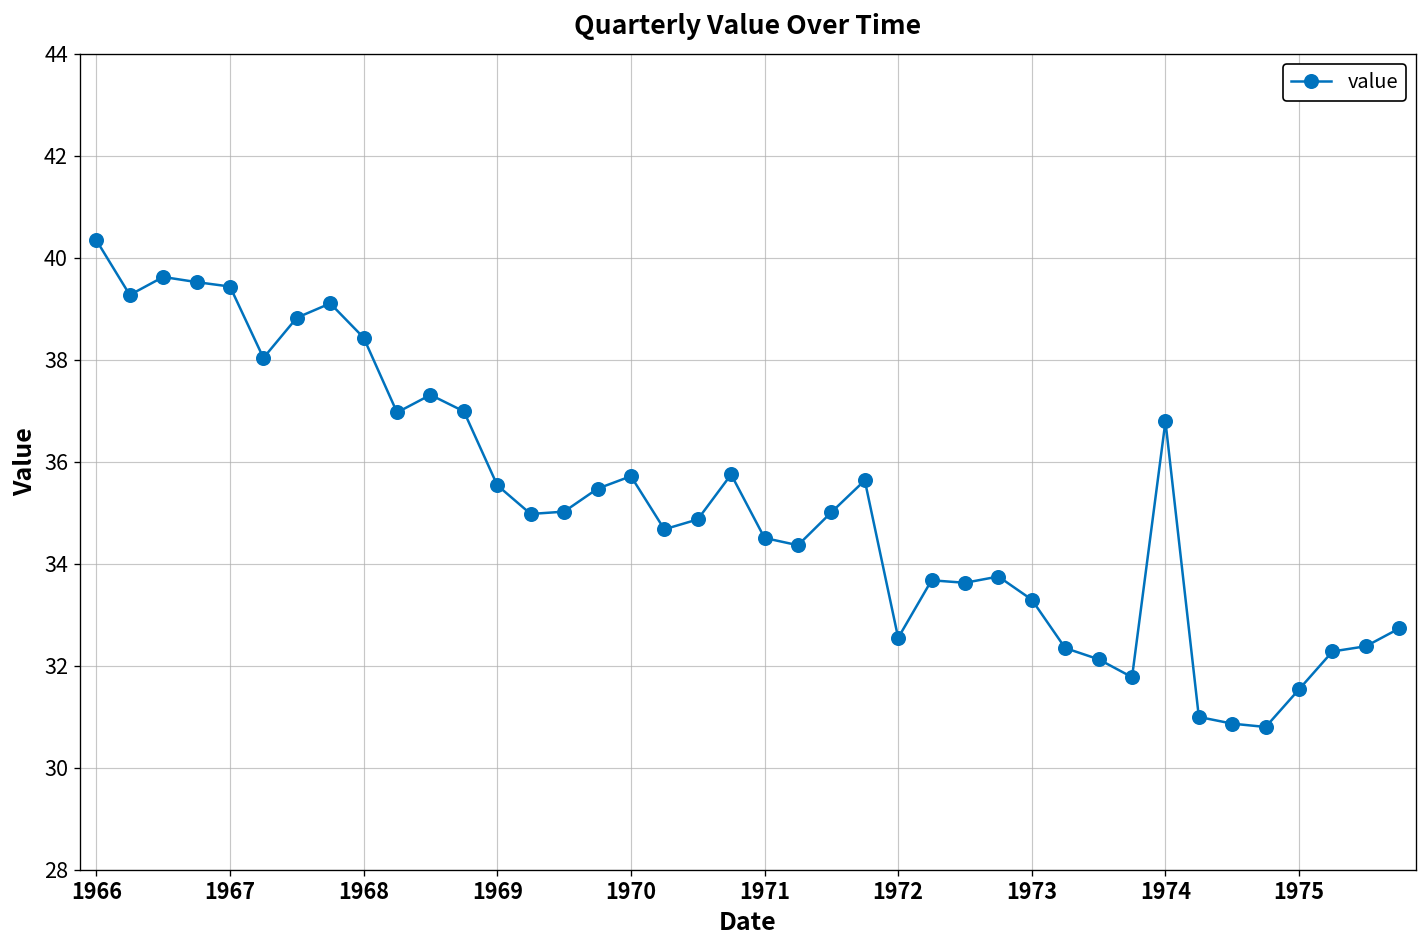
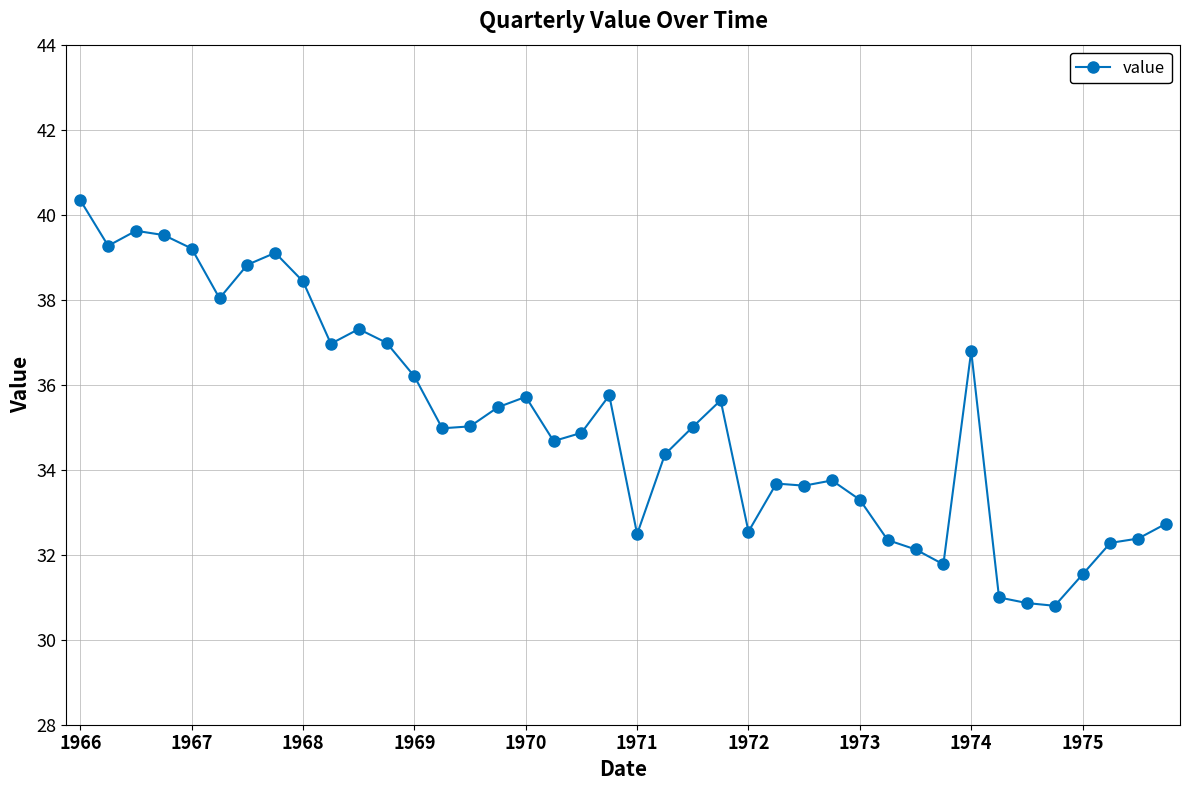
1967: 39.4 -> 39.2
1969: 35.5 -> 36.2
1971: 34.5 -> 32.5
